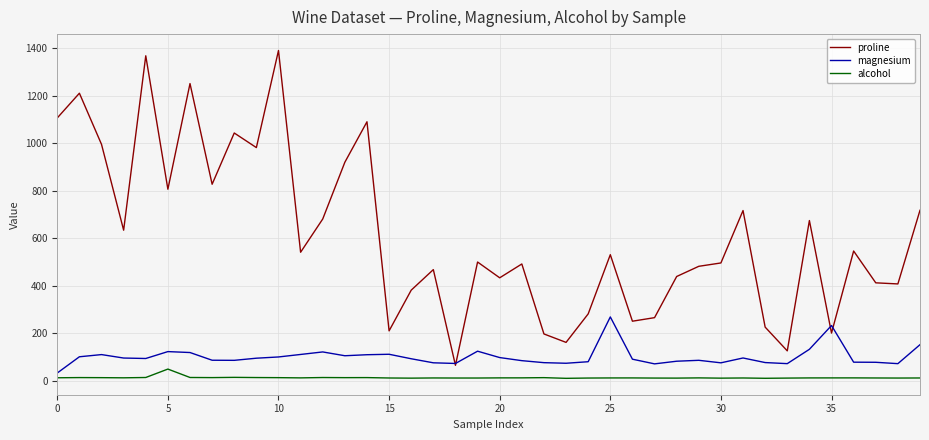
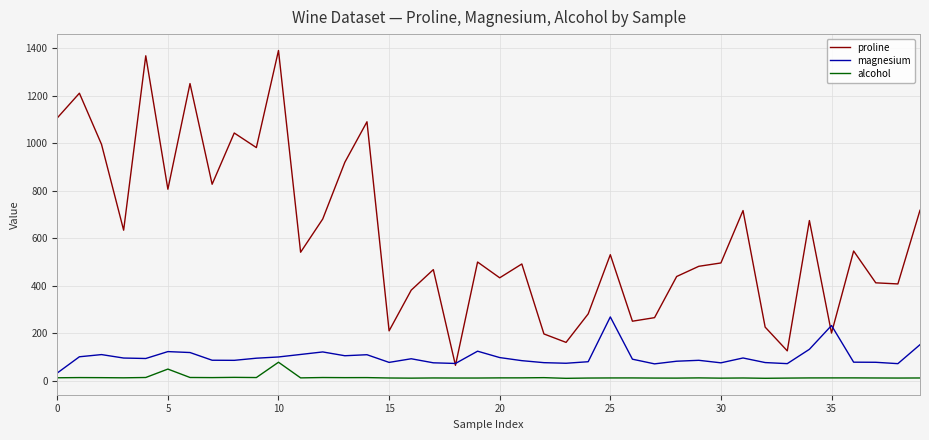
alcohol, 10: 10 -> 80
magnesium, 15: 110 -> 80
